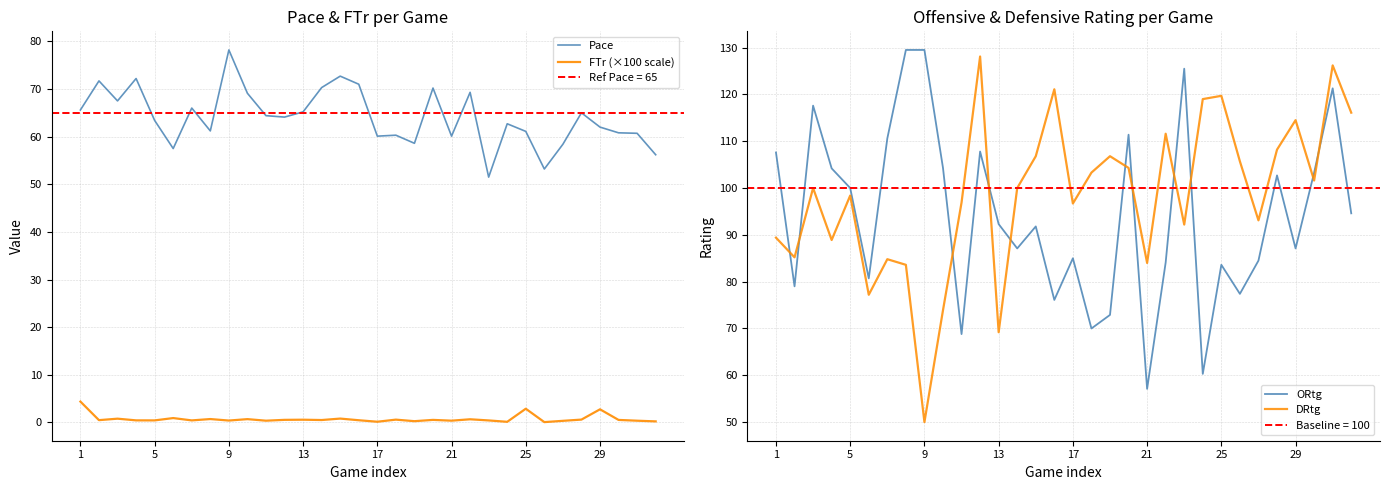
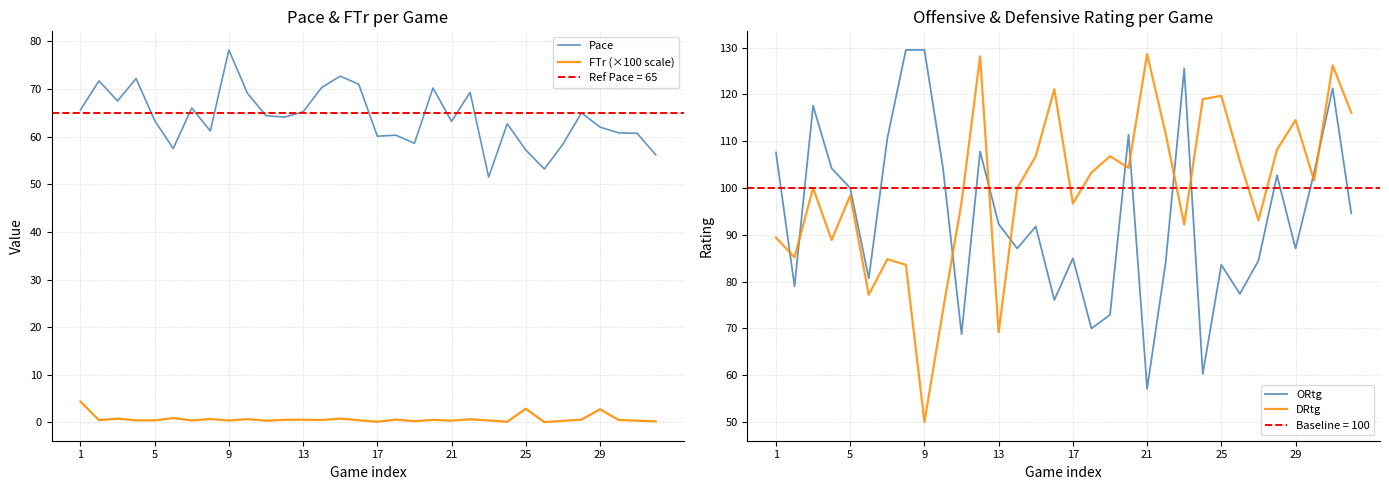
Pace & FTr per Game, Pace, 21: 60 -> 63
Pace & FTr per Game, Pace, 25: 61 -> 57
Offensive & Defensive Rating per Game, DRtg, 21: 84 -> 129
